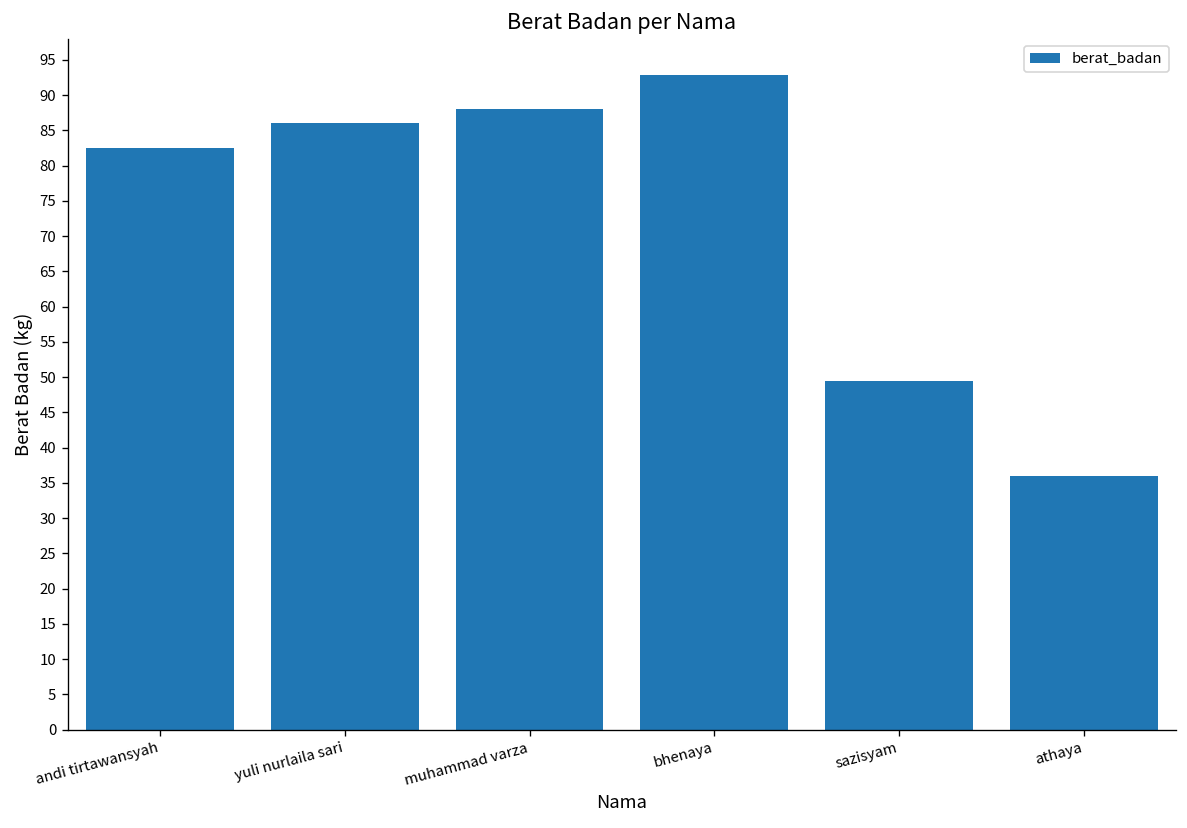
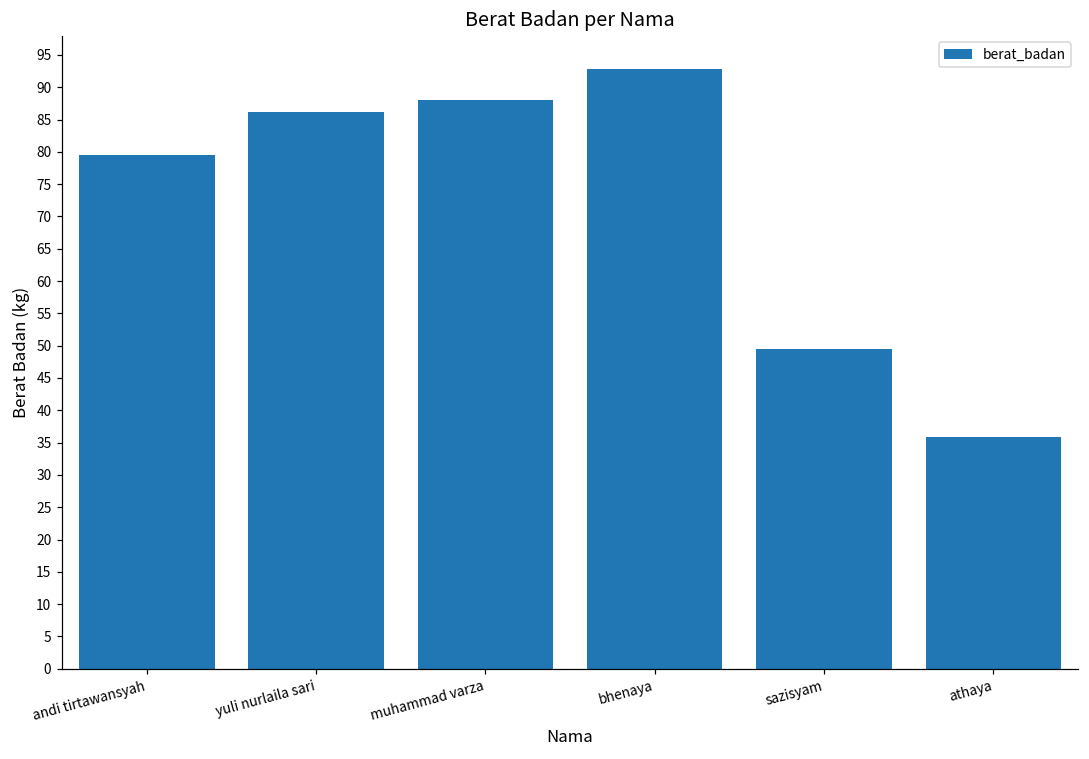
andi tirtawansyah: 83 -> 80
